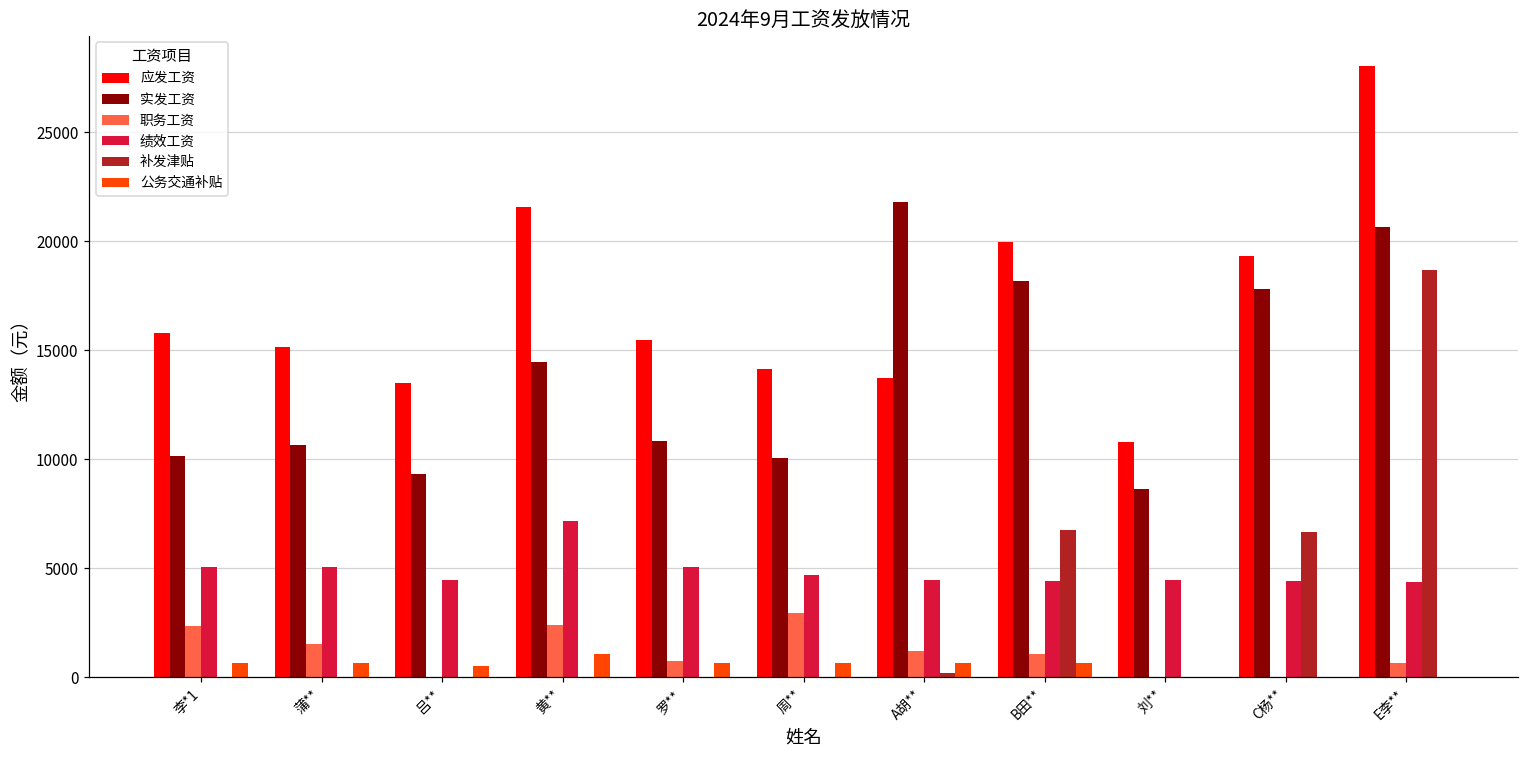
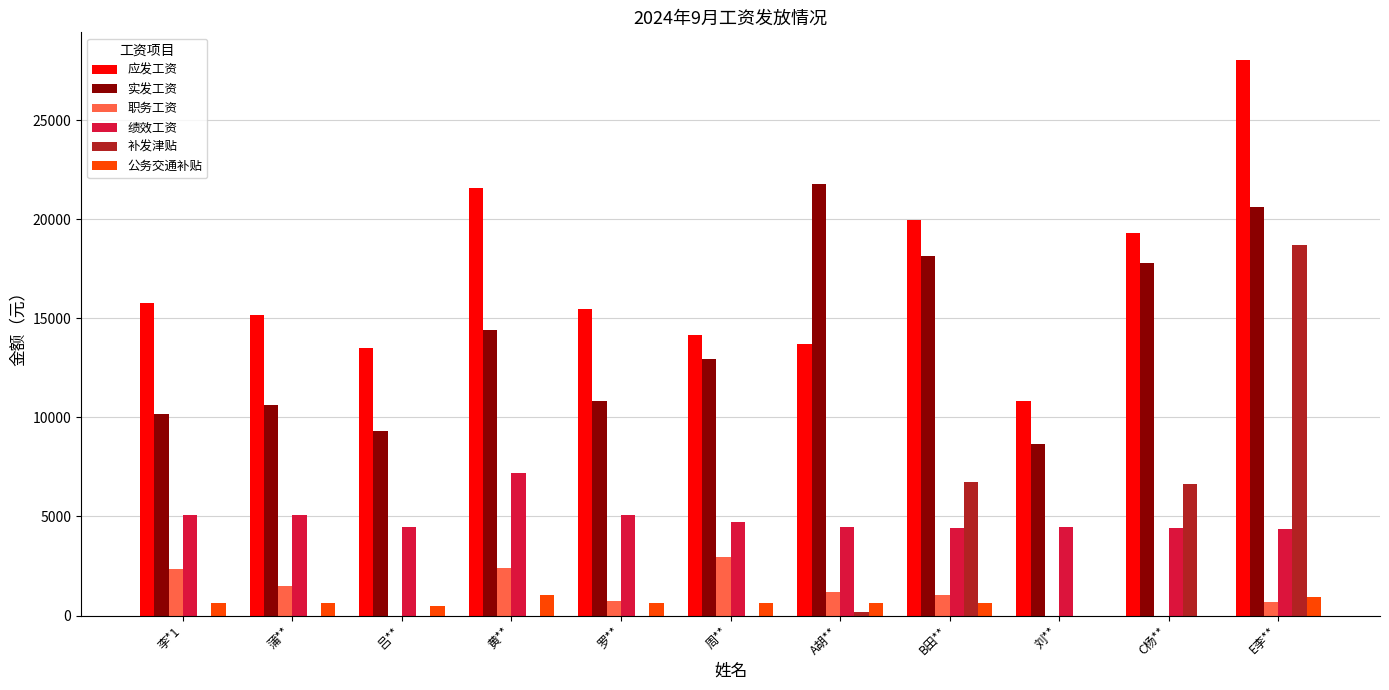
实发工资, 周**: 10100 -> 12900
公务交通补贴, E李**: 0 -> 900
